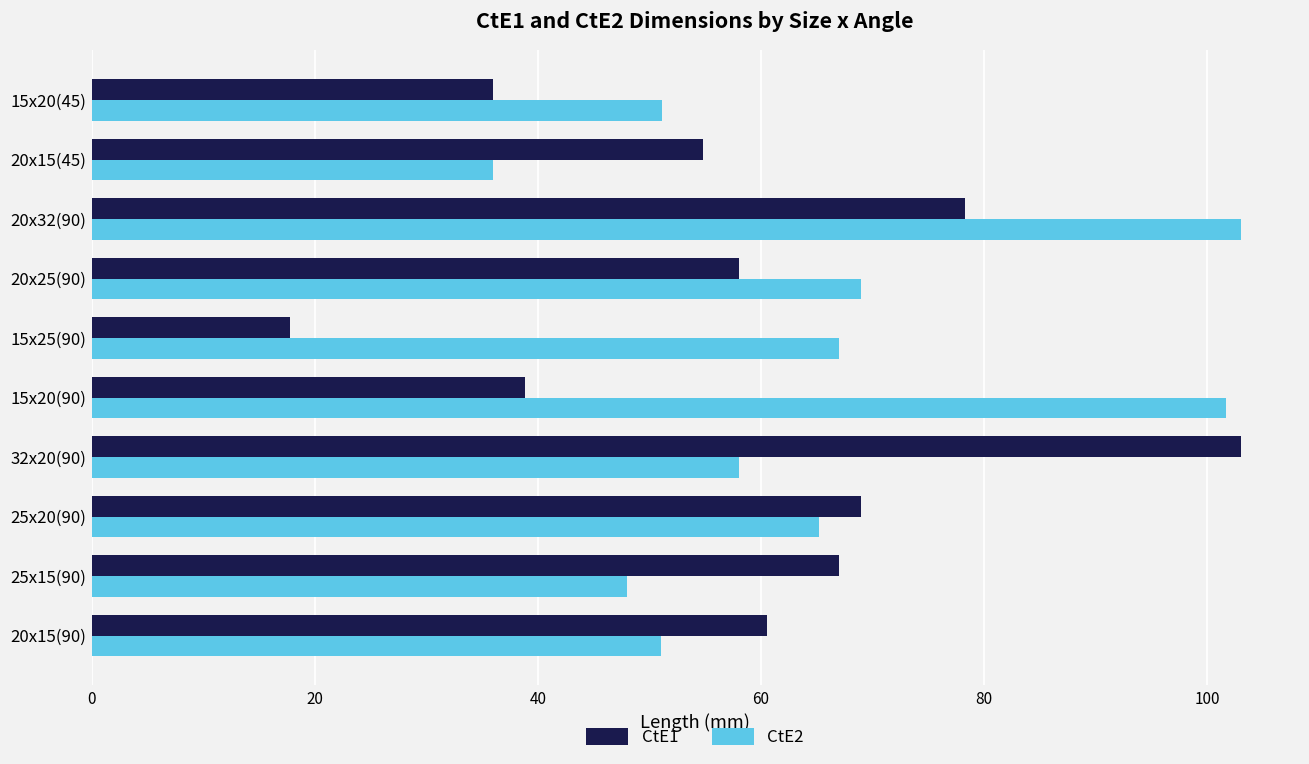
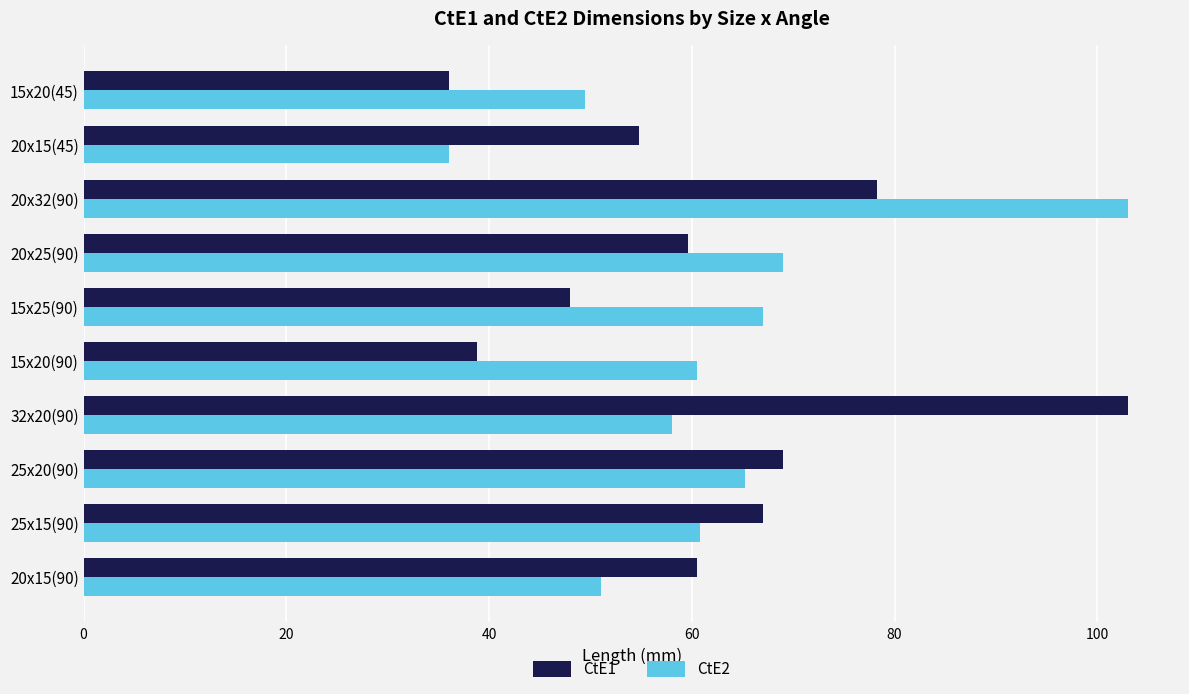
CtE2, 15x20(45): 51.1 -> 49.5
CtE1, 20x25(90): 58.0 -> 59.6
CtE1, 15x25(90): 17.8 -> 48.0
CtE2, 15x20(90): 101.7 -> 60.5
CtE2, 25x15(90): 48.0 -> 60.8
